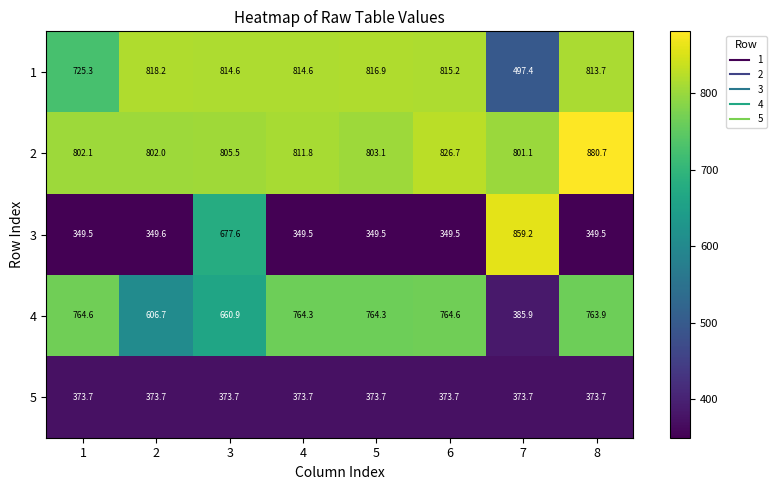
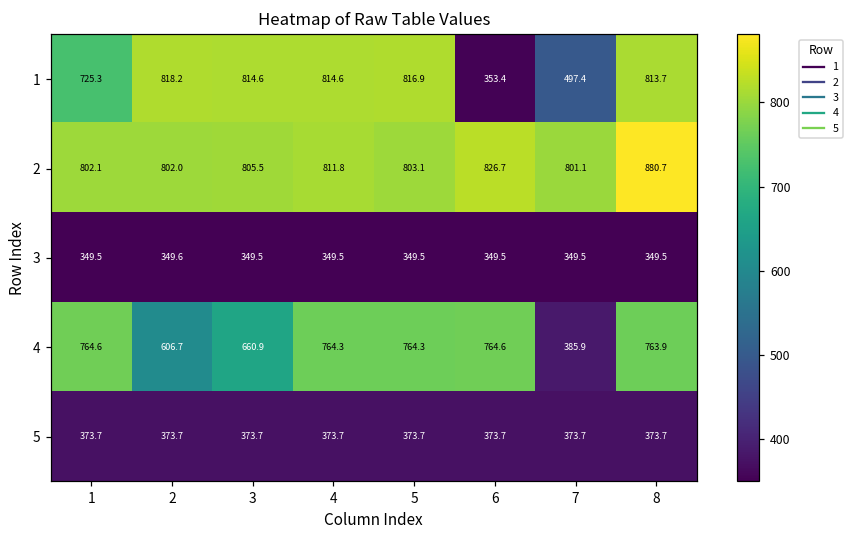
1, 6: 815.2 -> 353.4
3, 3: 677.6 -> 349.5
3, 7: 859.2 -> 349.5
